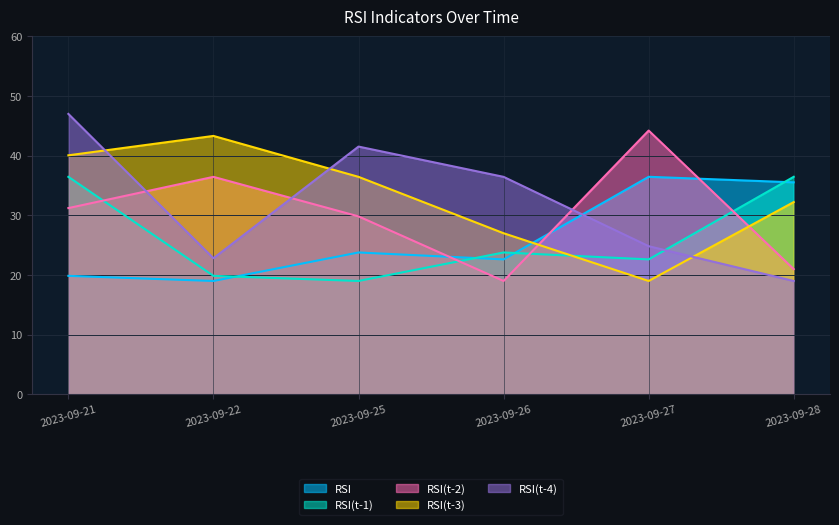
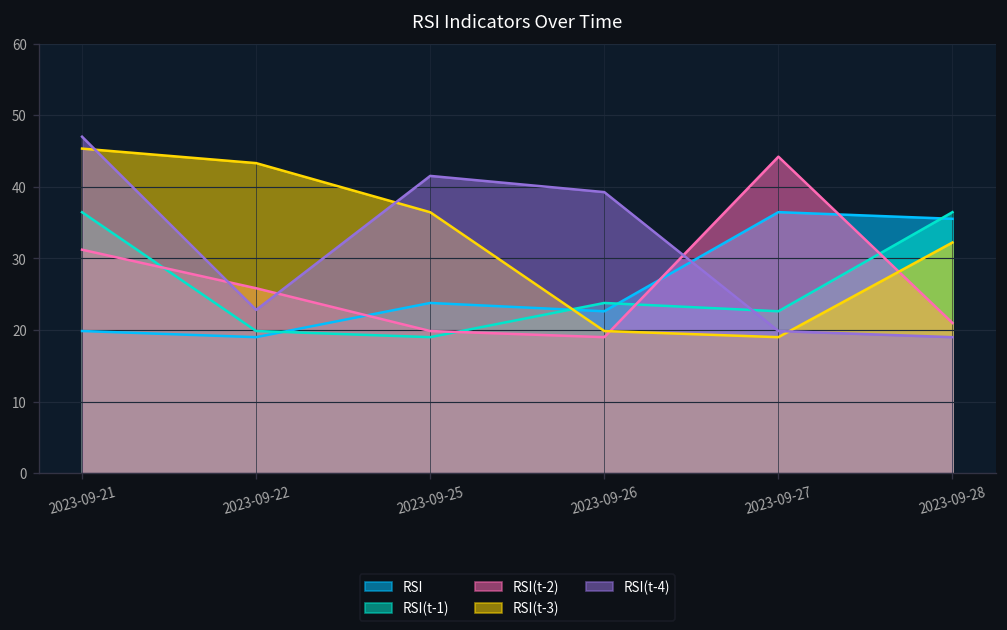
RSI(t-3), 2023-09-21: 40 -> 45
RSI(t-2), 2023-09-22: 36 -> 26
RSI(t-2), 2023-09-25: 30 -> 20
RSI(t-3), 2023-09-26: 27 -> 20
RSI(t-4), 2023-09-26: 36 -> 39
RSI(t-4), 2023-09-27: 25 -> 20
